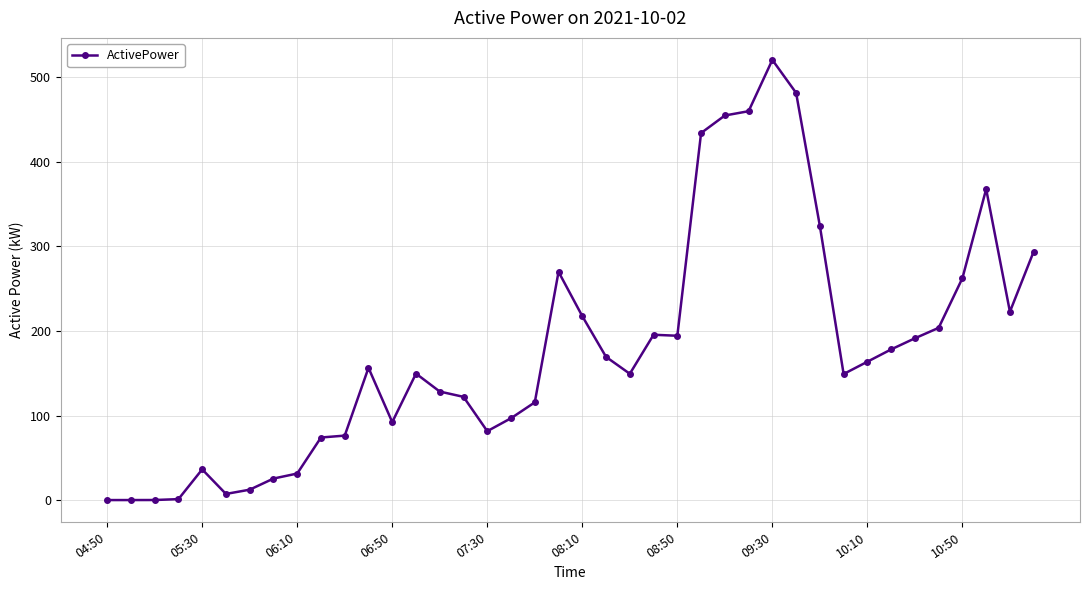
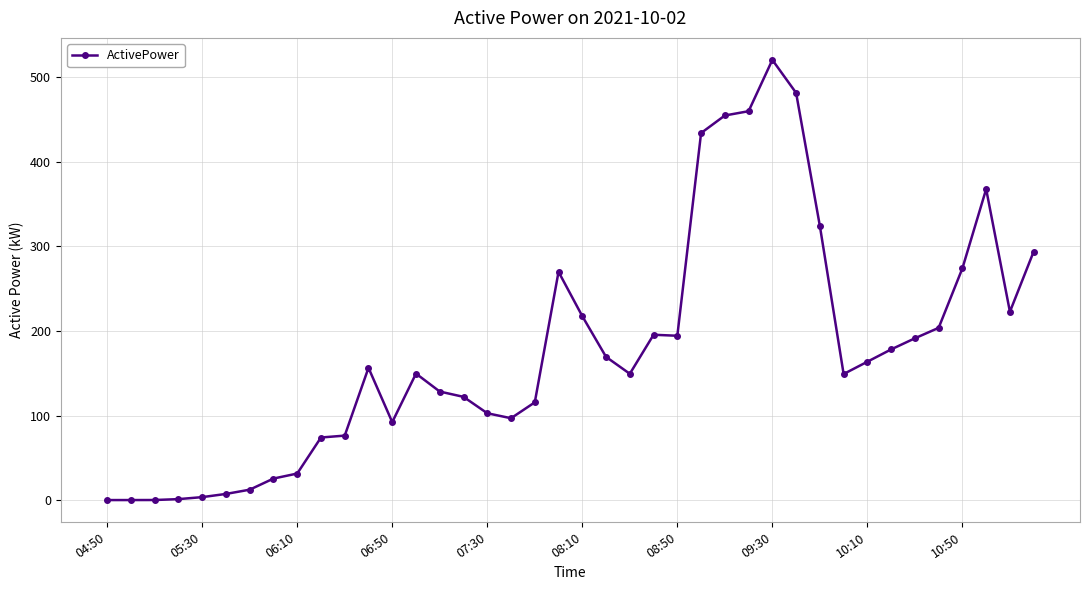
05:30: 40 -> 0
07:30: 80 -> 100
10:50: 260 -> 270
